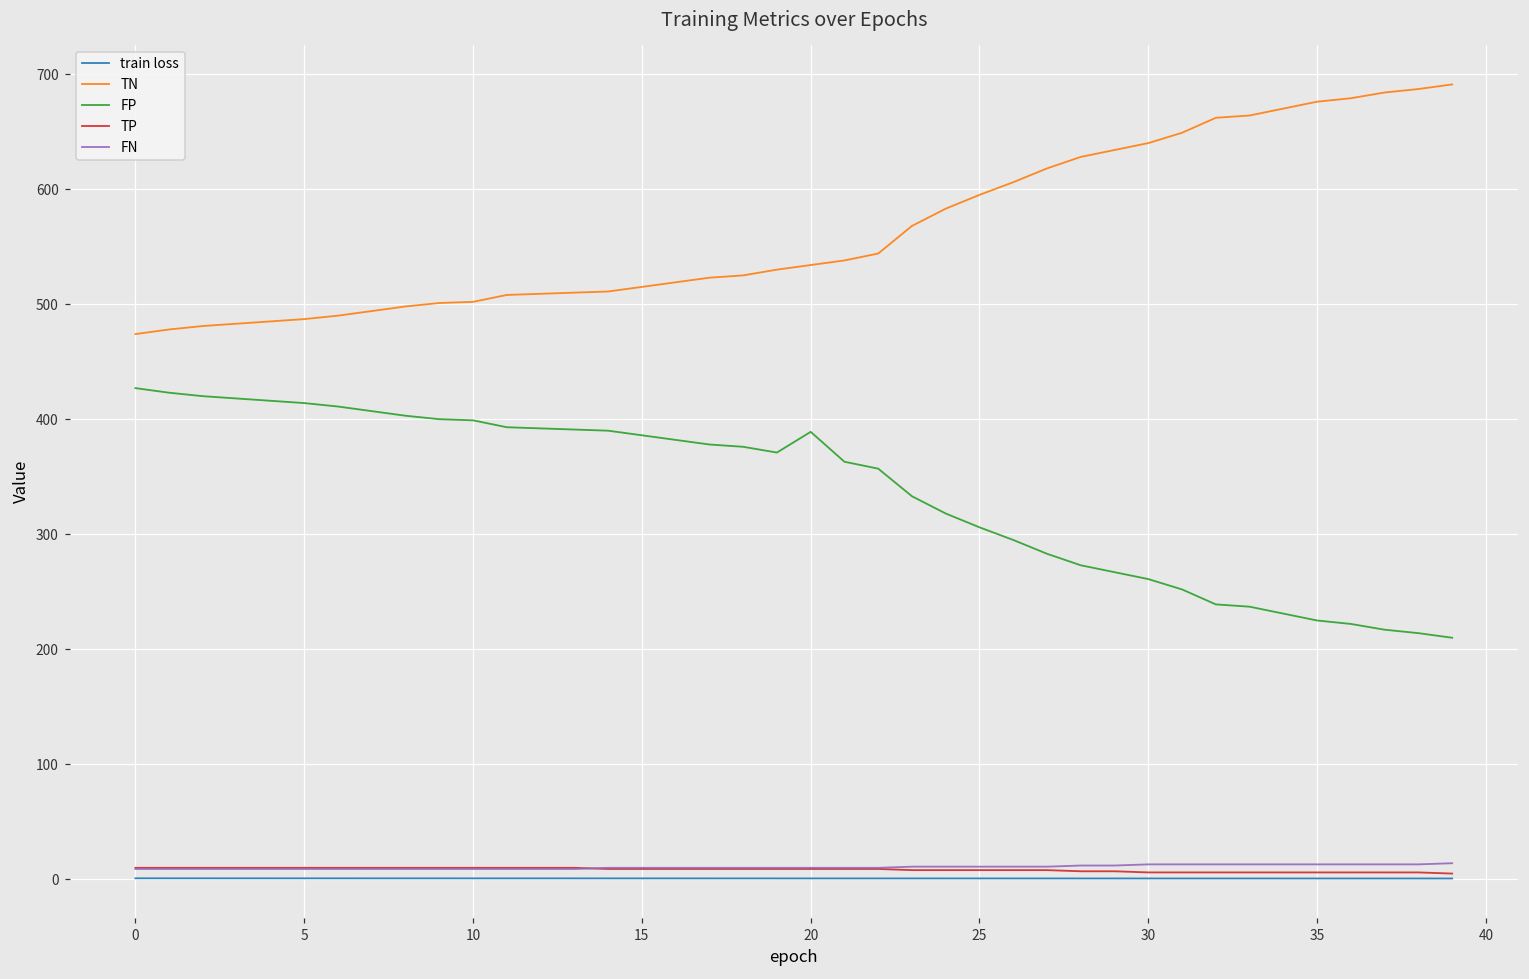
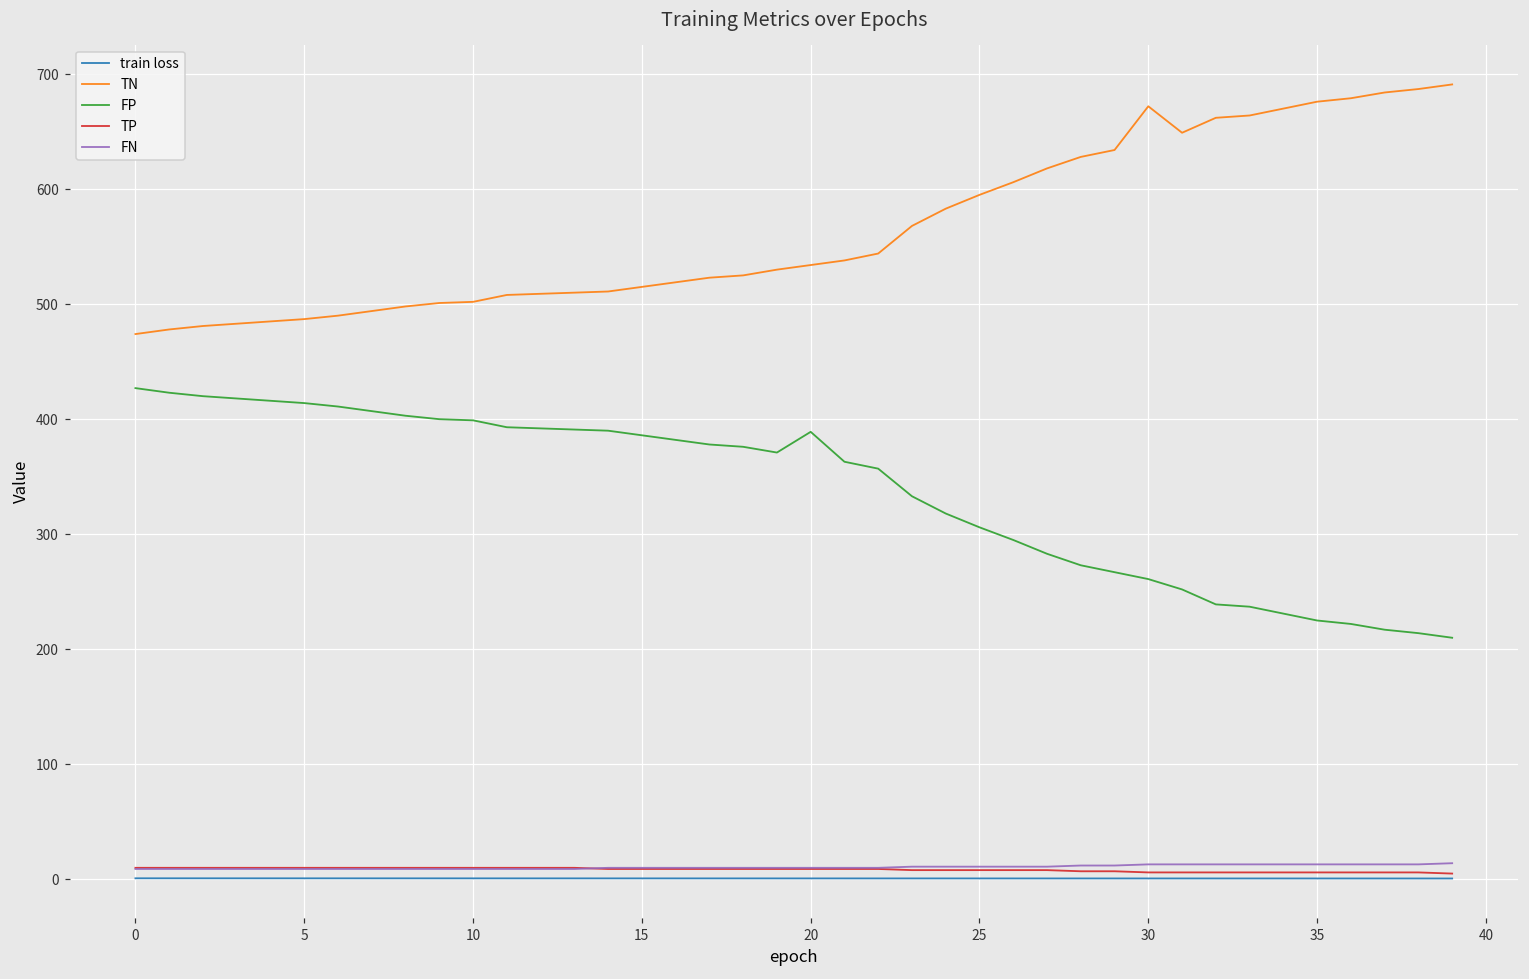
TN, 30: 640 -> 672
